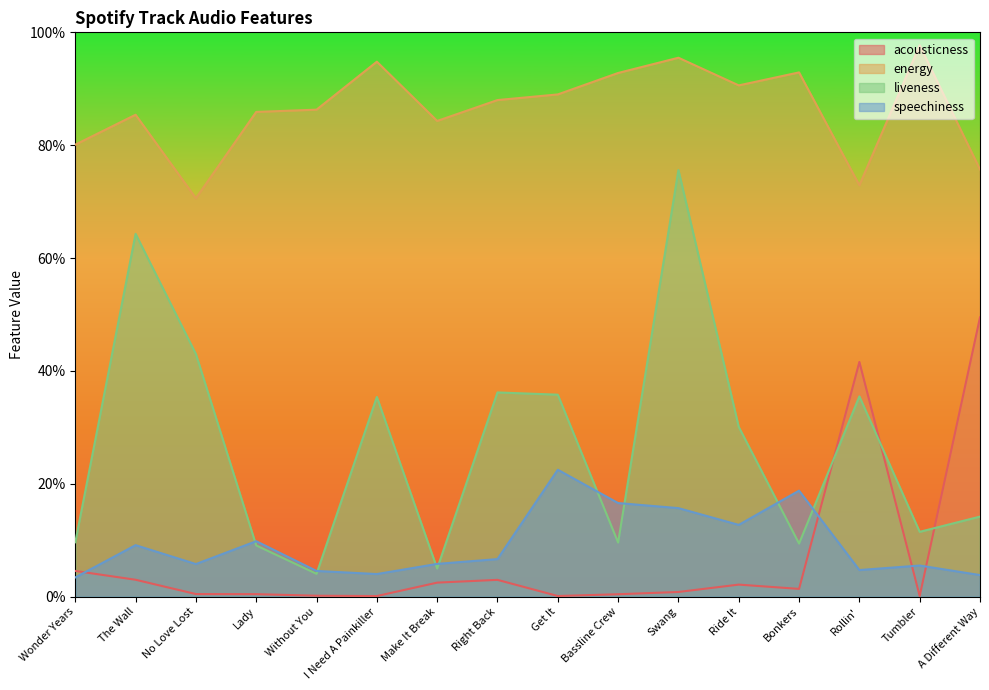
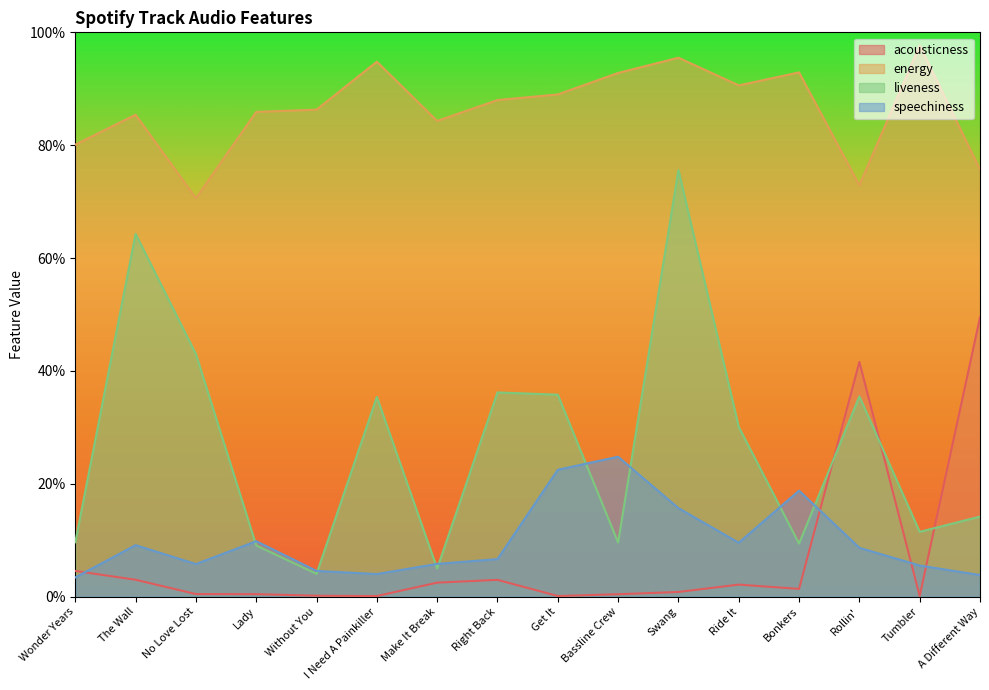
speechiness, Bassline Crew: 17% -> 25%
speechiness, Ride It: 13% -> 10%
speechiness, Rollin': 5% -> 9%
